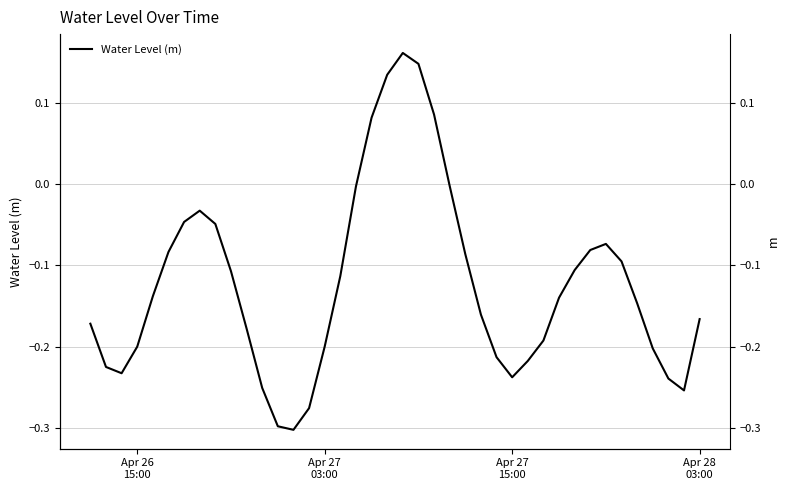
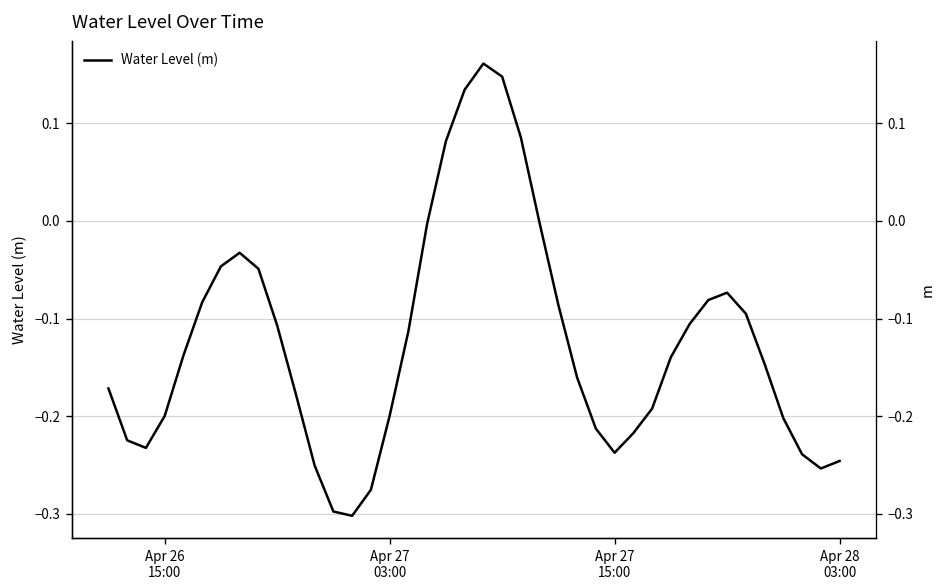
Apr 28 03:00: -0.17 -> -0.25
